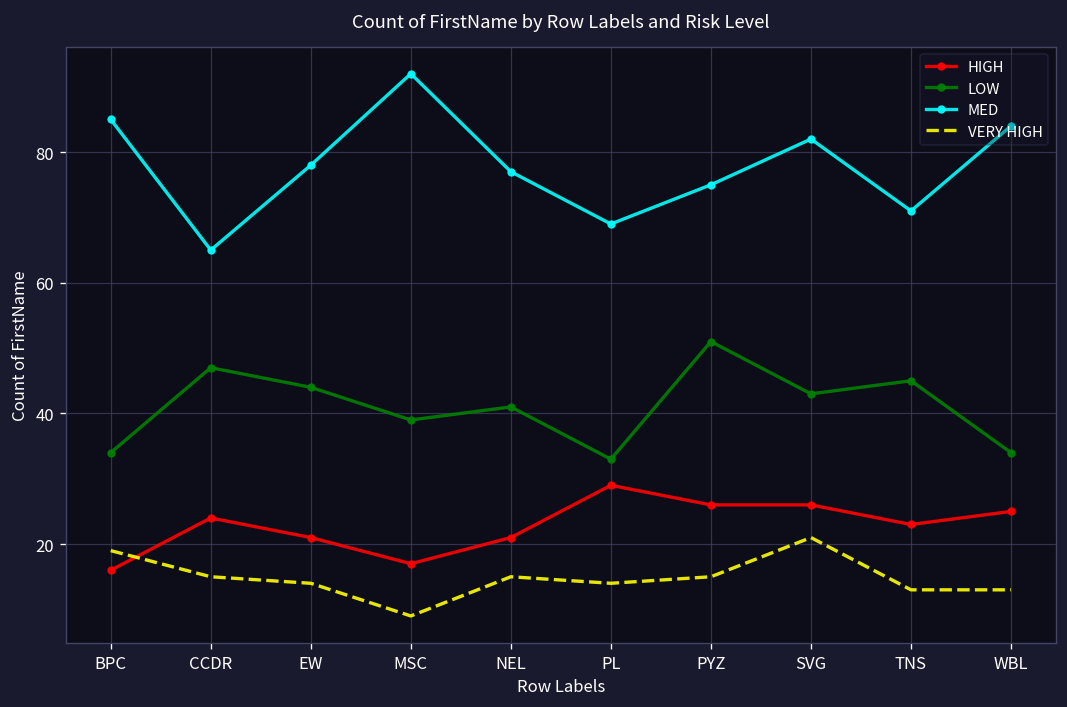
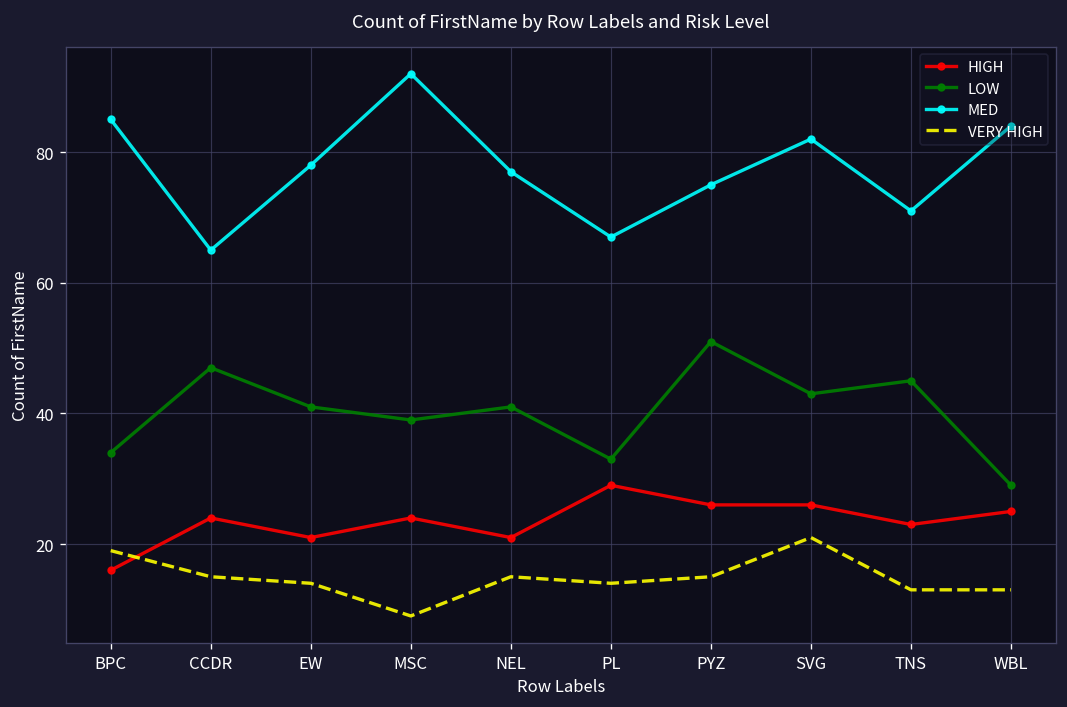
LOW, EW: 44 -> 41
HIGH, MSC: 17 -> 24
MED, PL: 69 -> 67
LOW, WBL: 34 -> 29
